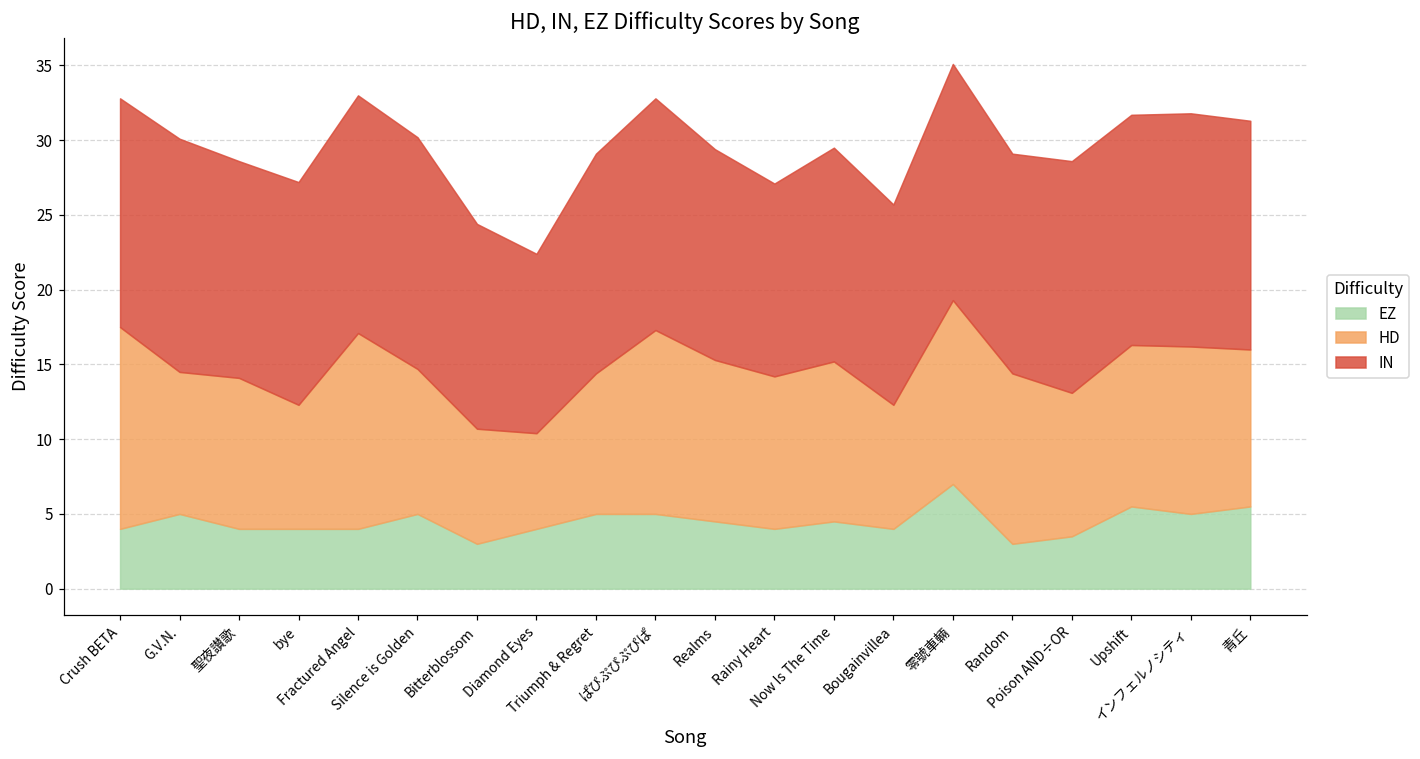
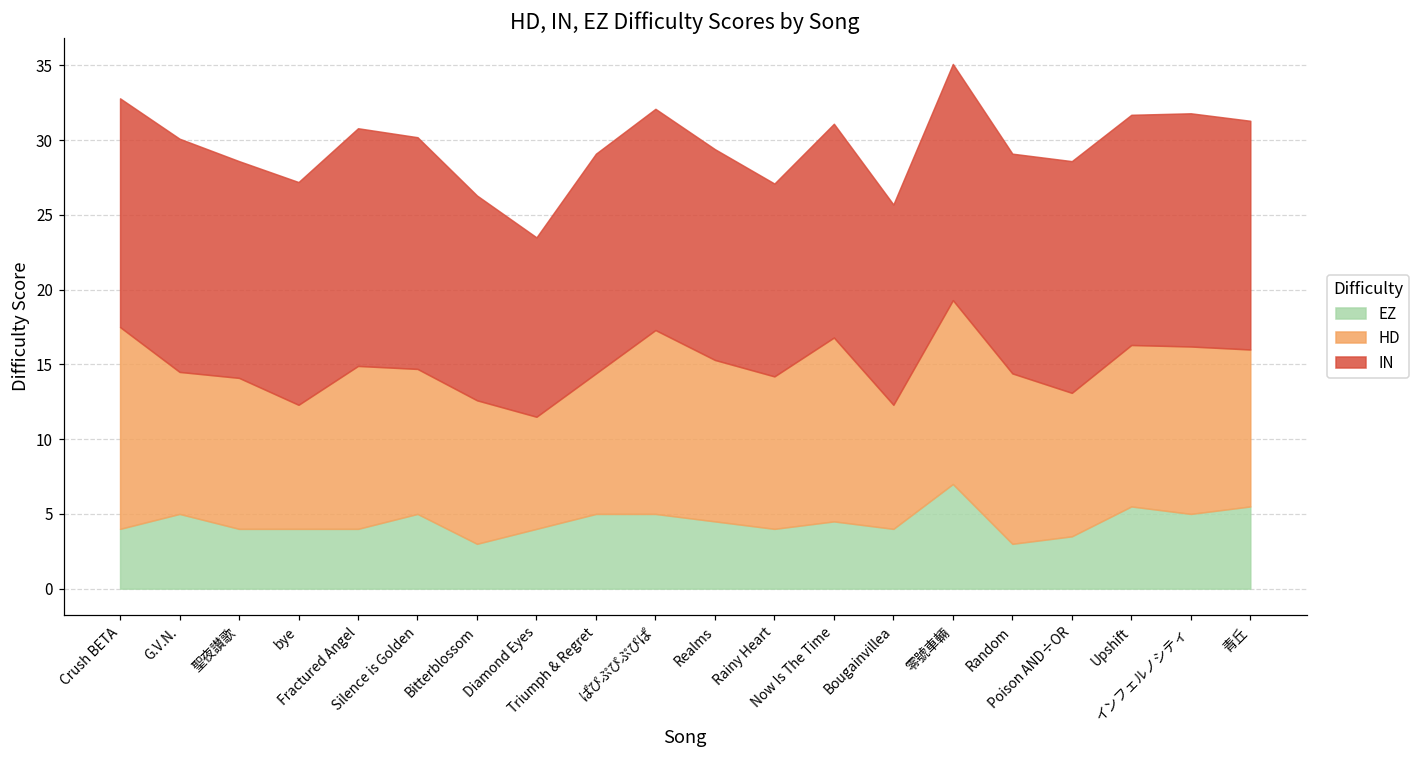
HD, Fractured Angel: 13.1 -> 10.9
HD, Bitterblossom: 7.7 -> 9.6
HD, Diamond Eyes: 6.4 -> 7.5
IN, ぱぴぷぴぷぴぱ: 15.5 -> 14.8
HD, Now Is The Time: 10.7 -> 12.3
